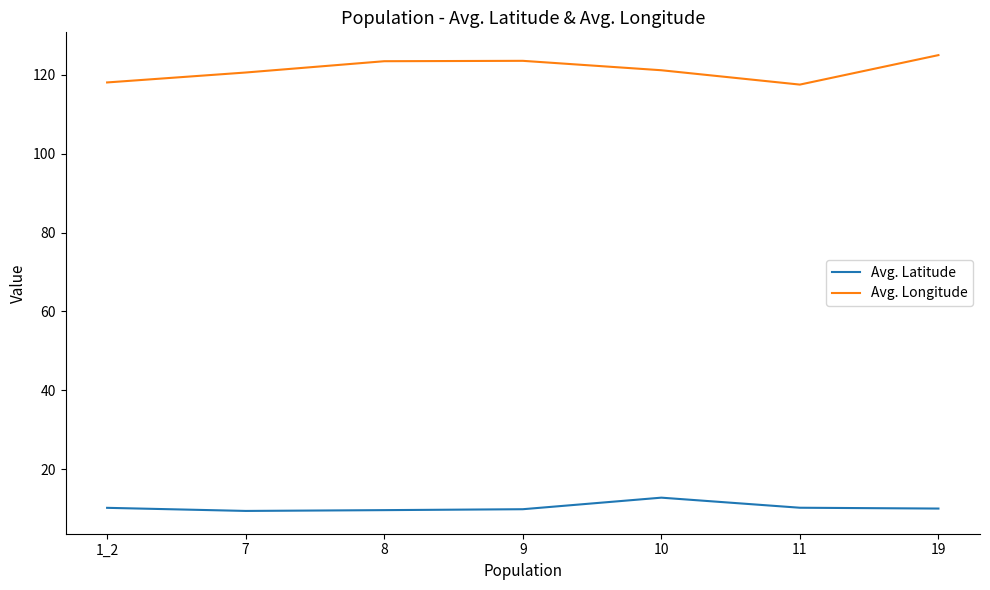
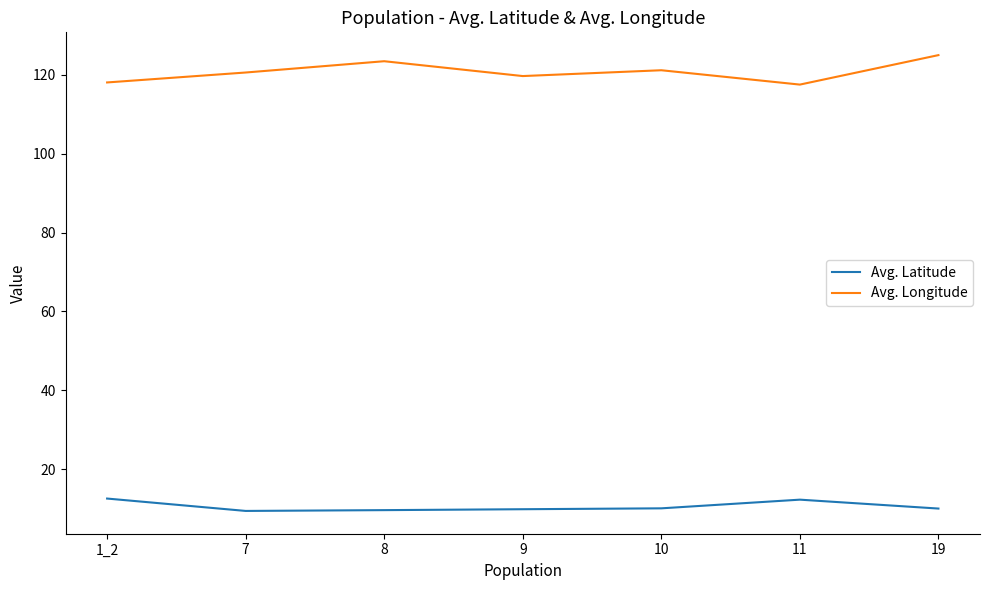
Avg. Latitude, 1_2: 10 -> 13
Avg. Longitude, 9: 124 -> 120
Avg. Latitude, 10: 13 -> 10
Avg. Latitude, 11: 10 -> 12
